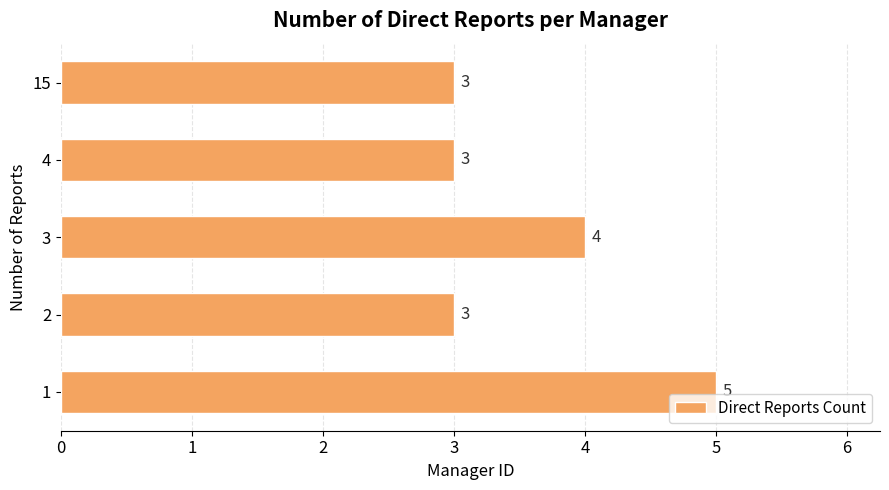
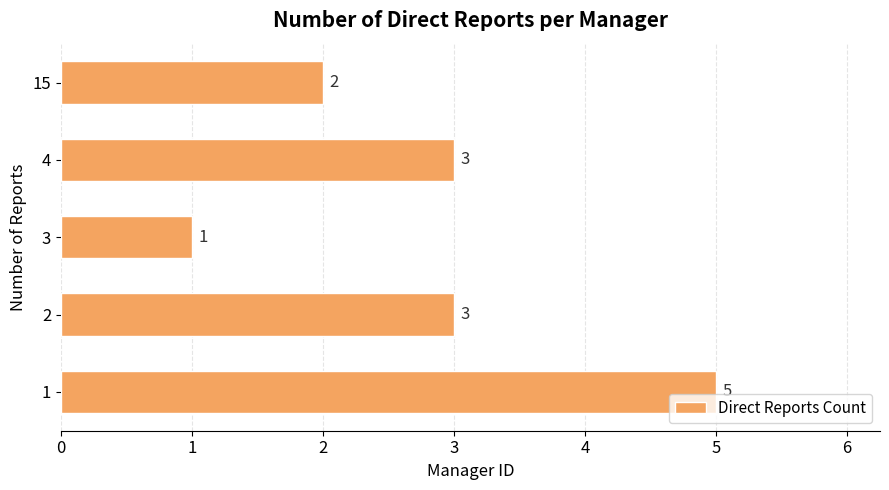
15: 3 -> 2
3: 4 -> 1
